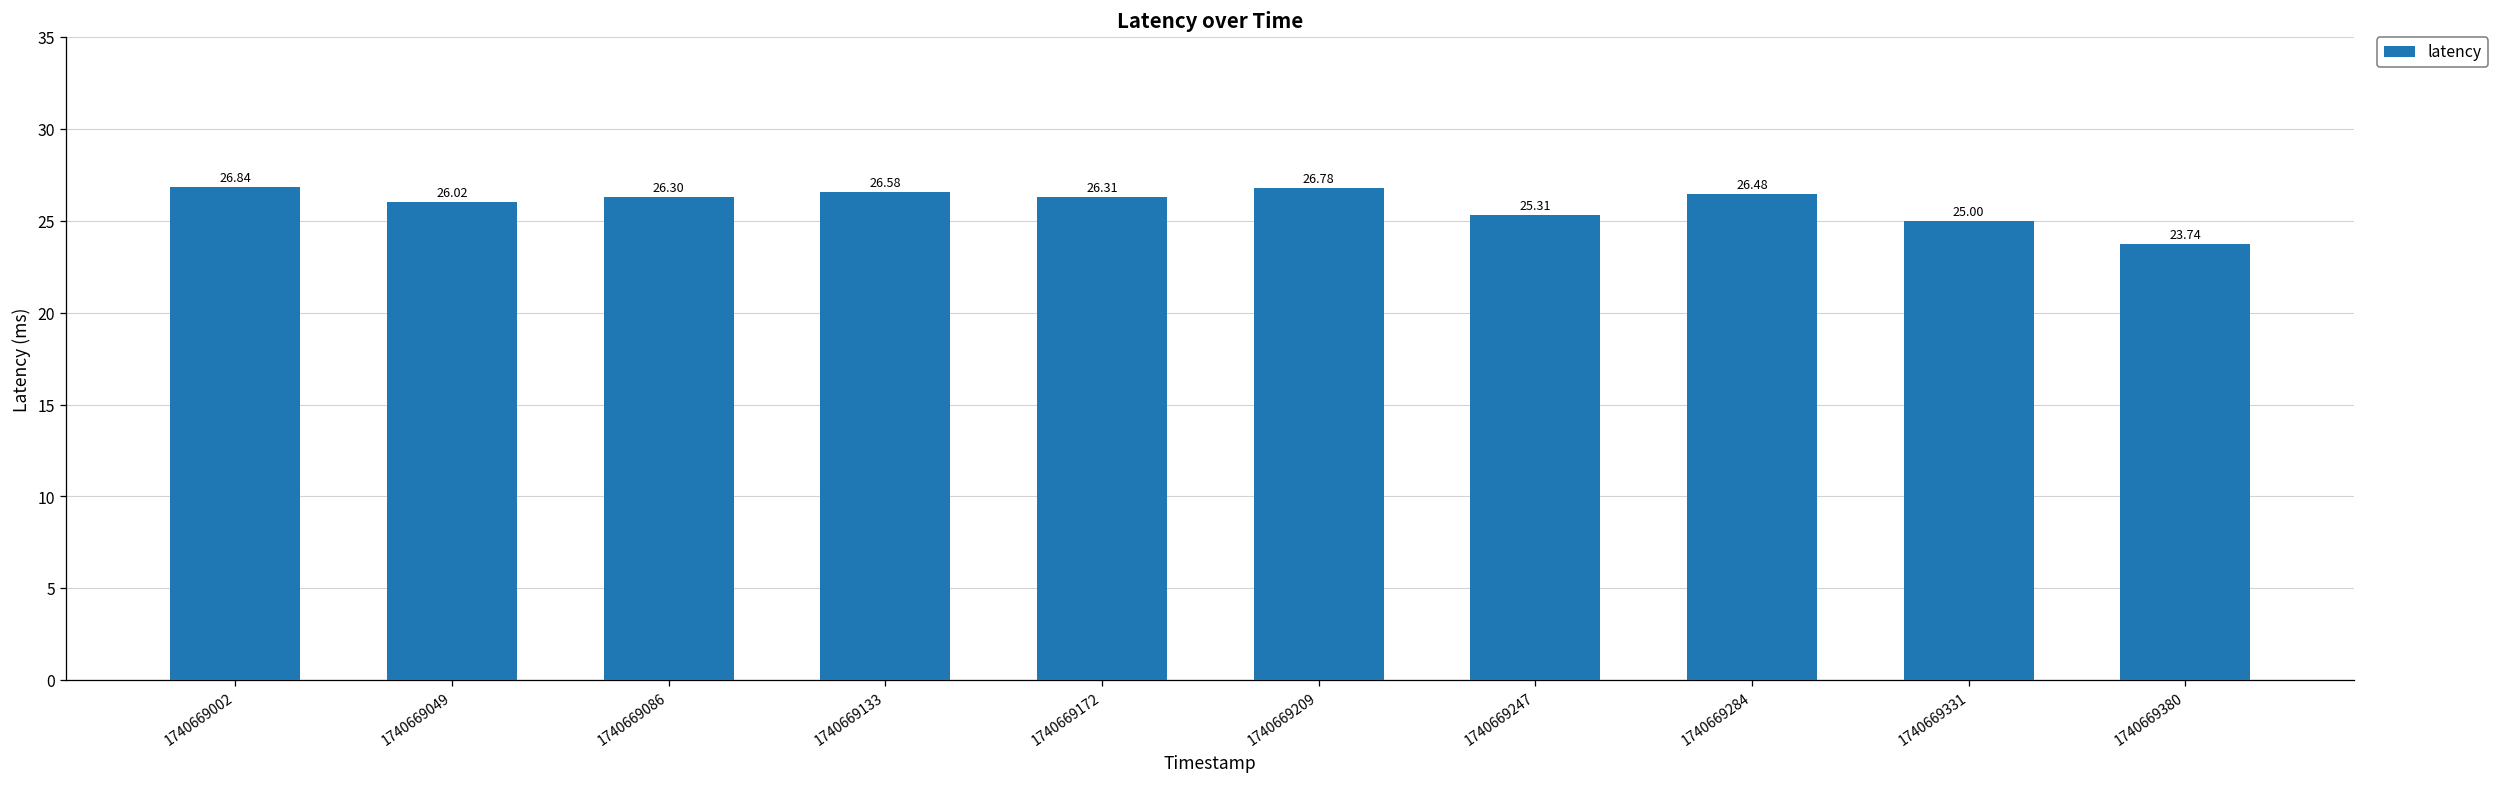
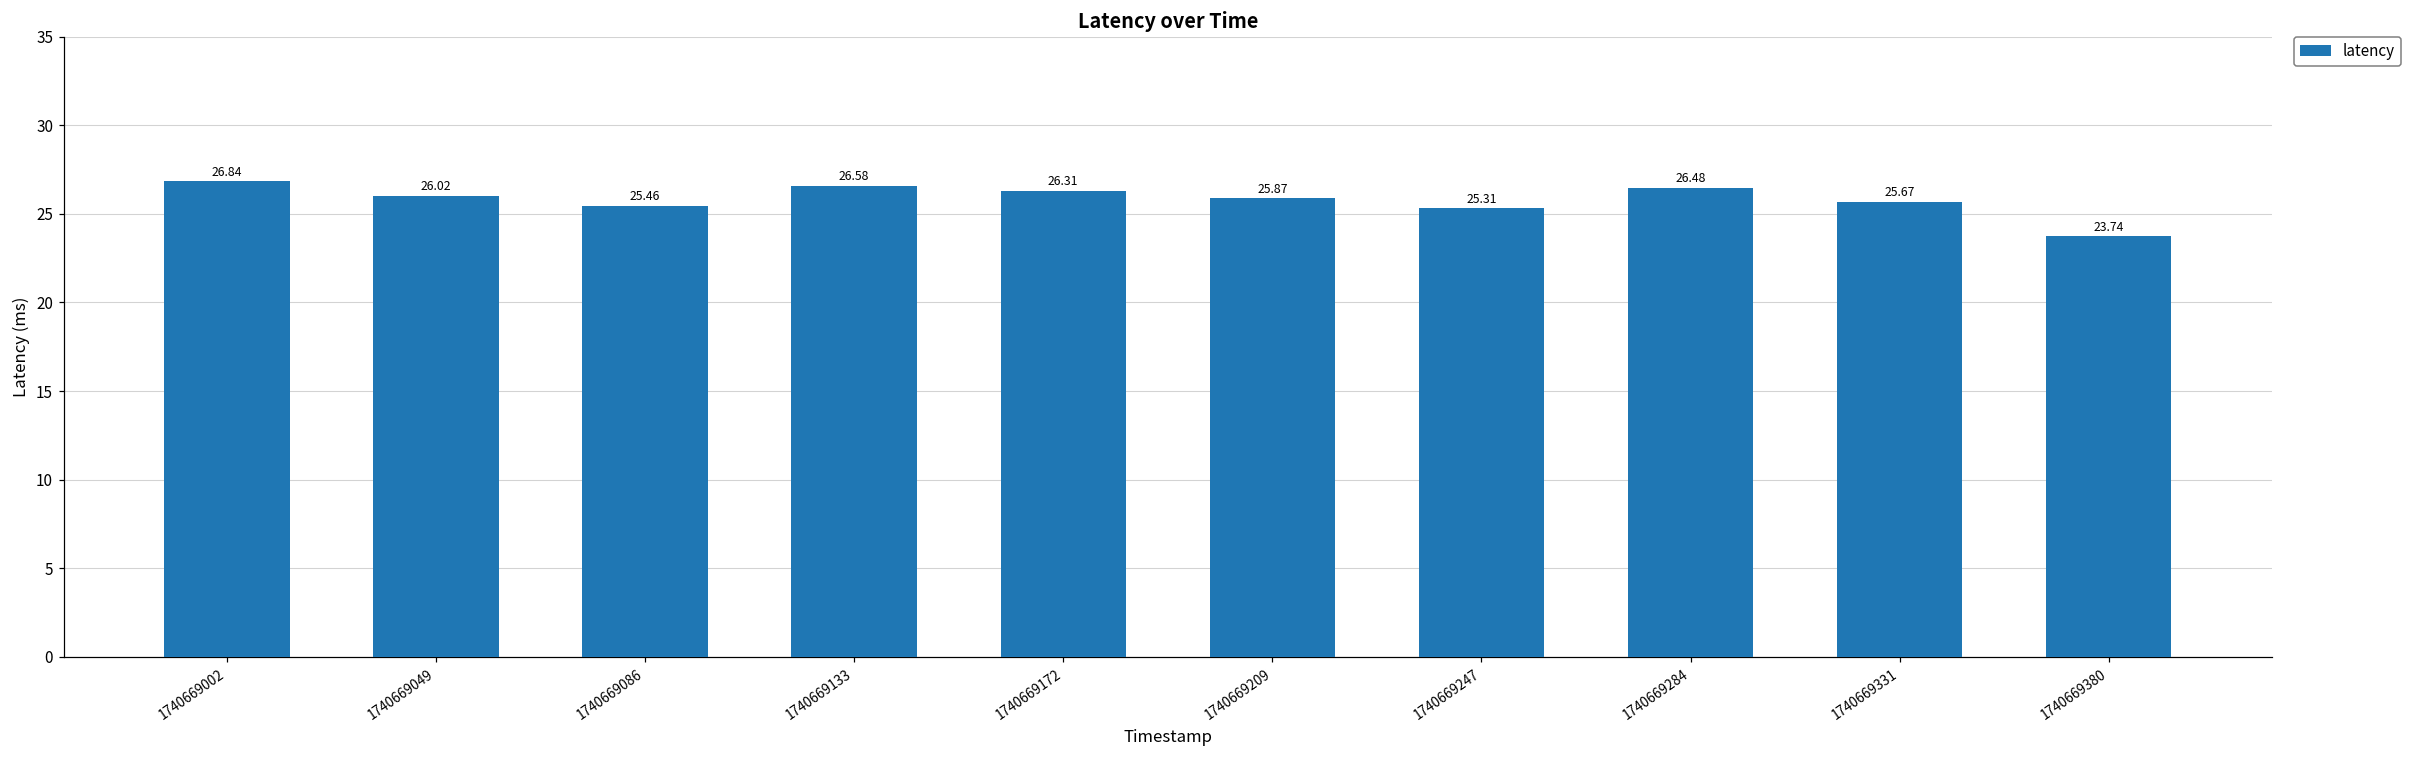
1740669086: 26.30 -> 25.46
1740669209: 26.78 -> 25.87
1740669331: 25.00 -> 25.67
